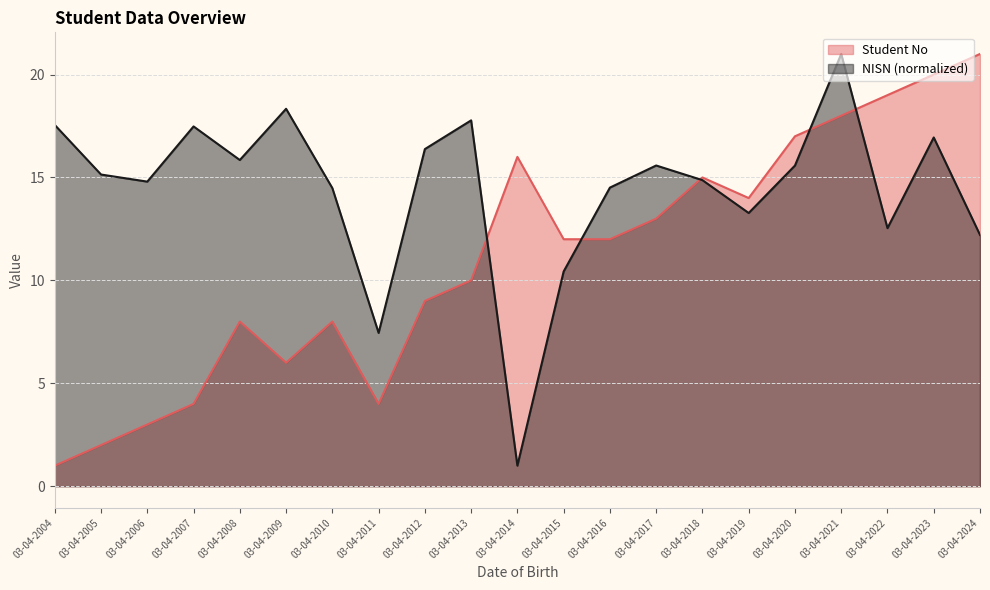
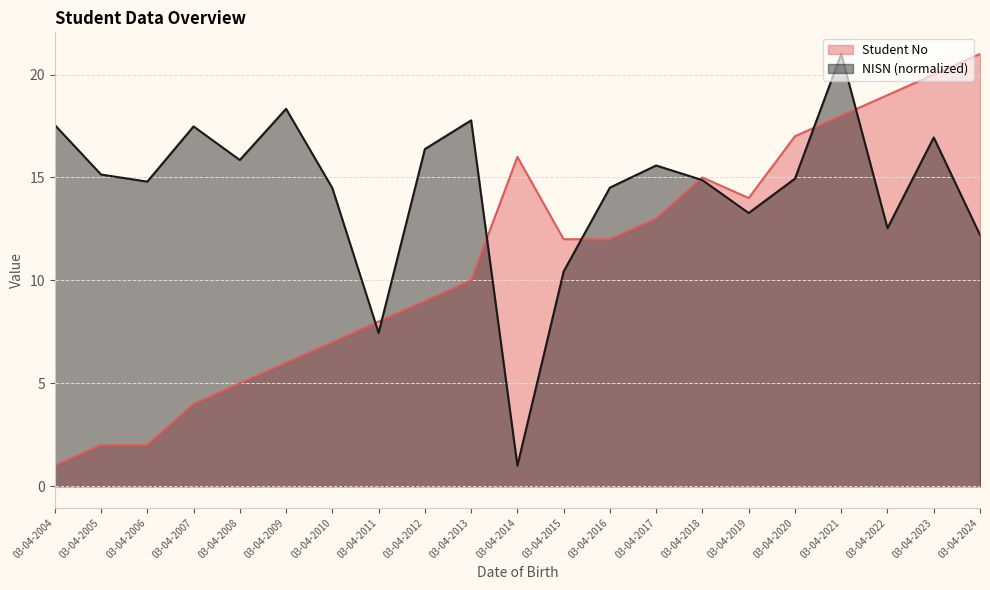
Student No, 03-04-2006: 3 -> 2
Student No, 03-04-2008: 8 -> 5
Student No, 03-04-2010: 8 -> 7
Student No, 03-04-2011: 4 -> 8
NISN (normalized), 03-04-2020: 15.6 -> 14.9
